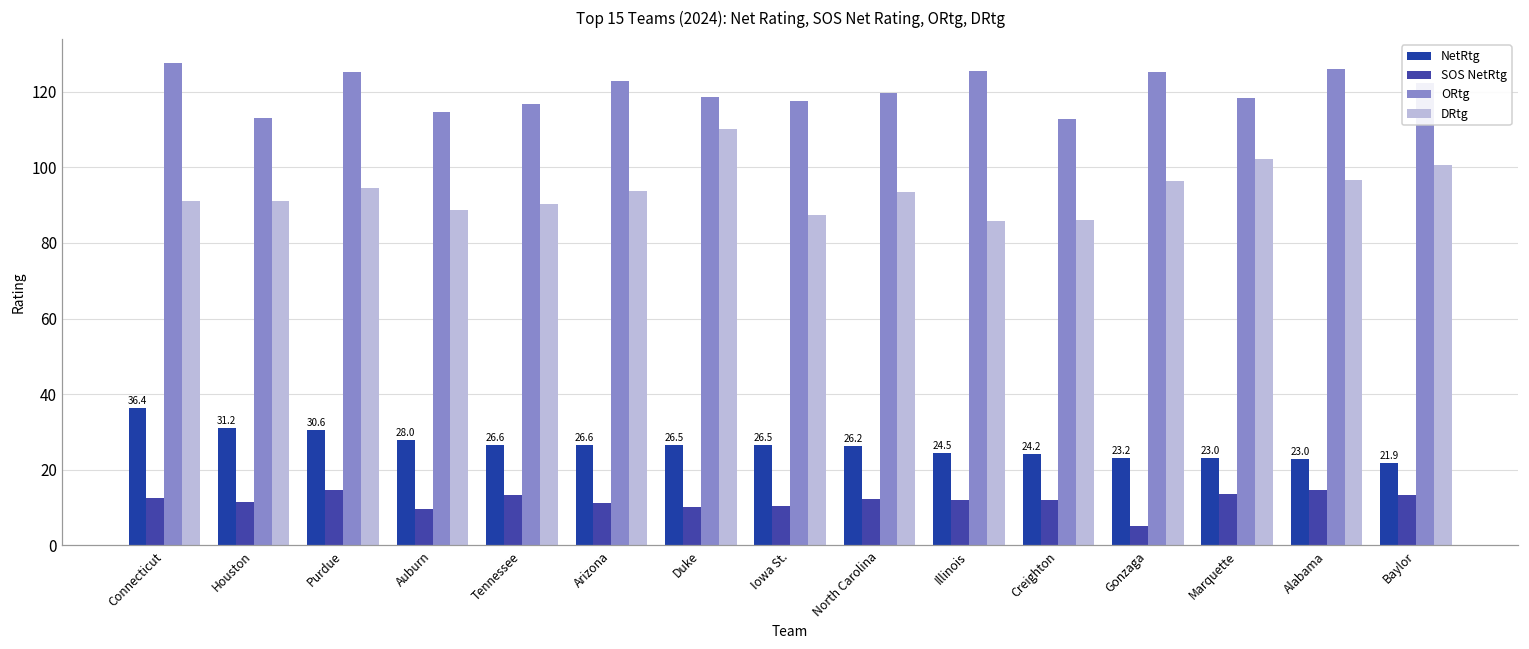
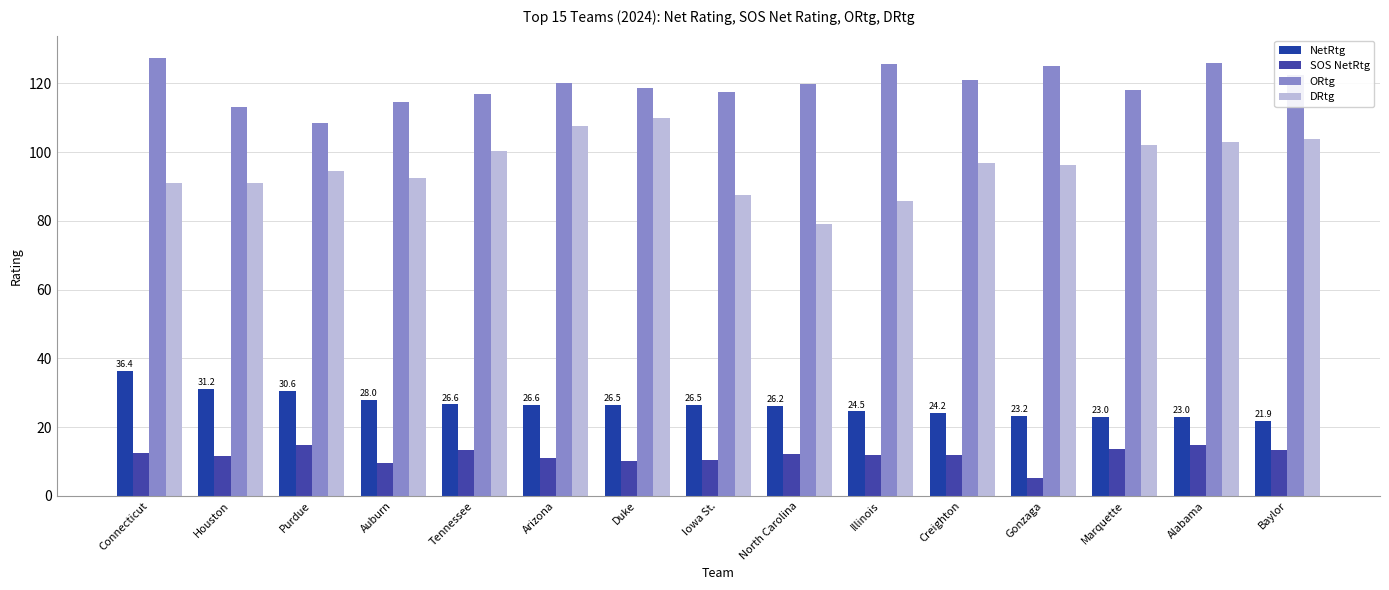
ORtg, Purdue: 125 -> 109
DRtg, Auburn: 89 -> 92
DRtg, Tennessee: 90 -> 100
ORtg, Arizona: 123 -> 120
DRtg, Arizona: 94 -> 108
DRtg, North Carolina: 94 -> 79
ORtg, Creighton: 113 -> 121
DRtg, Creighton: 86 -> 97
DRtg, Alabama: 97 -> 103
DRtg, Baylor: 101 -> 104
